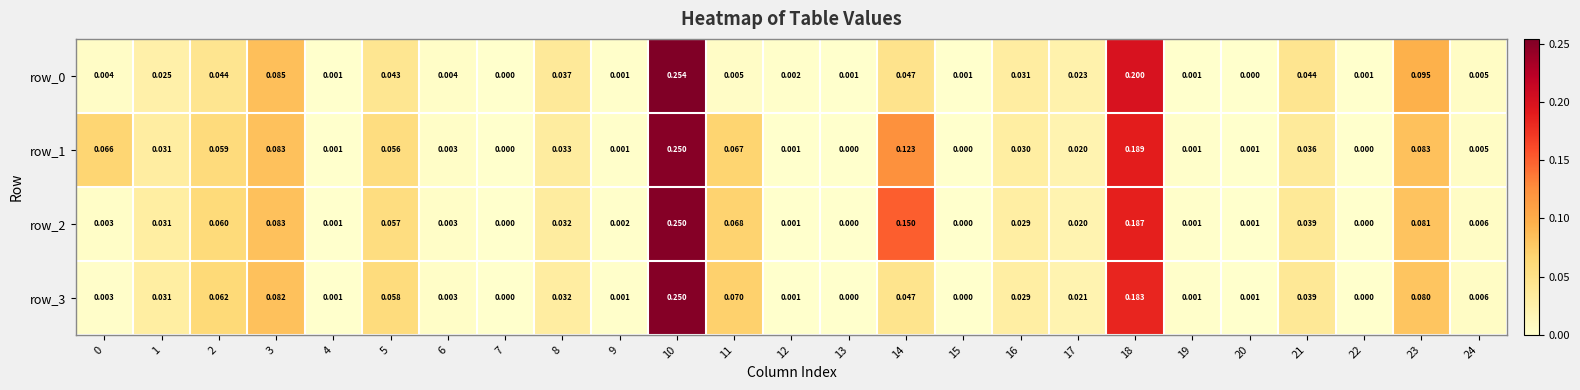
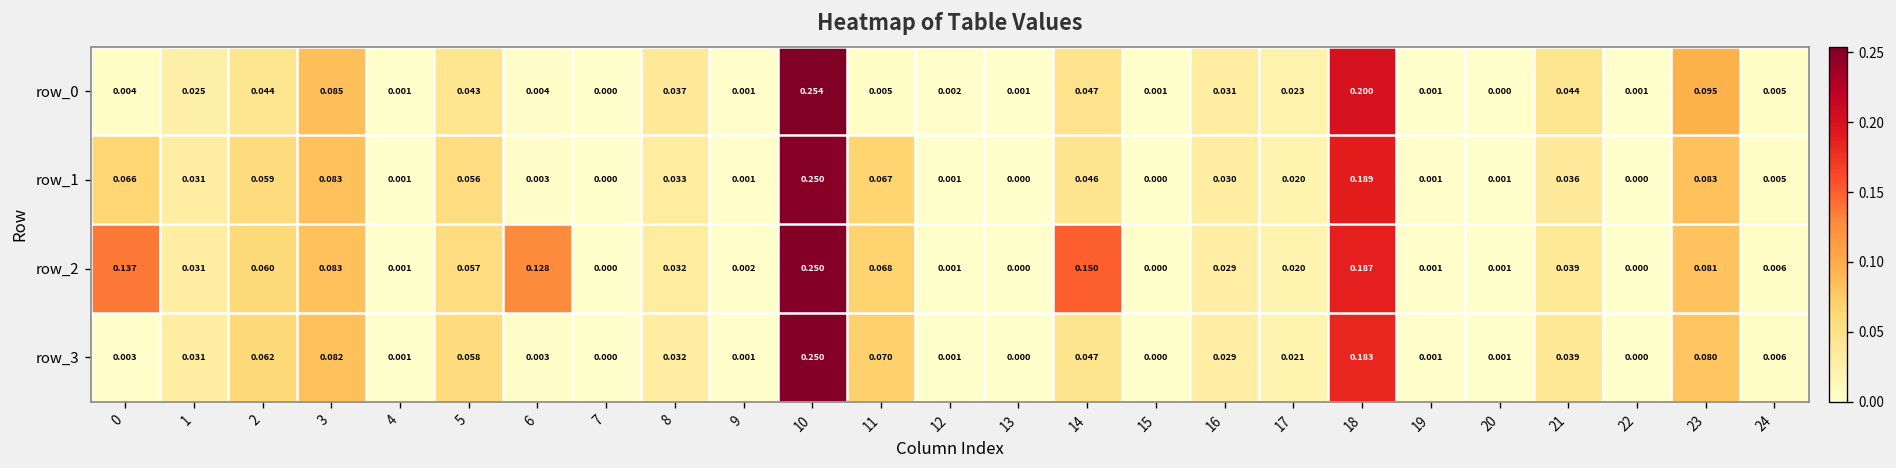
row_1, 14: 0.123 -> 0.046
row_2, 0: 0.003 -> 0.137
row_2, 6: 0.003 -> 0.128
